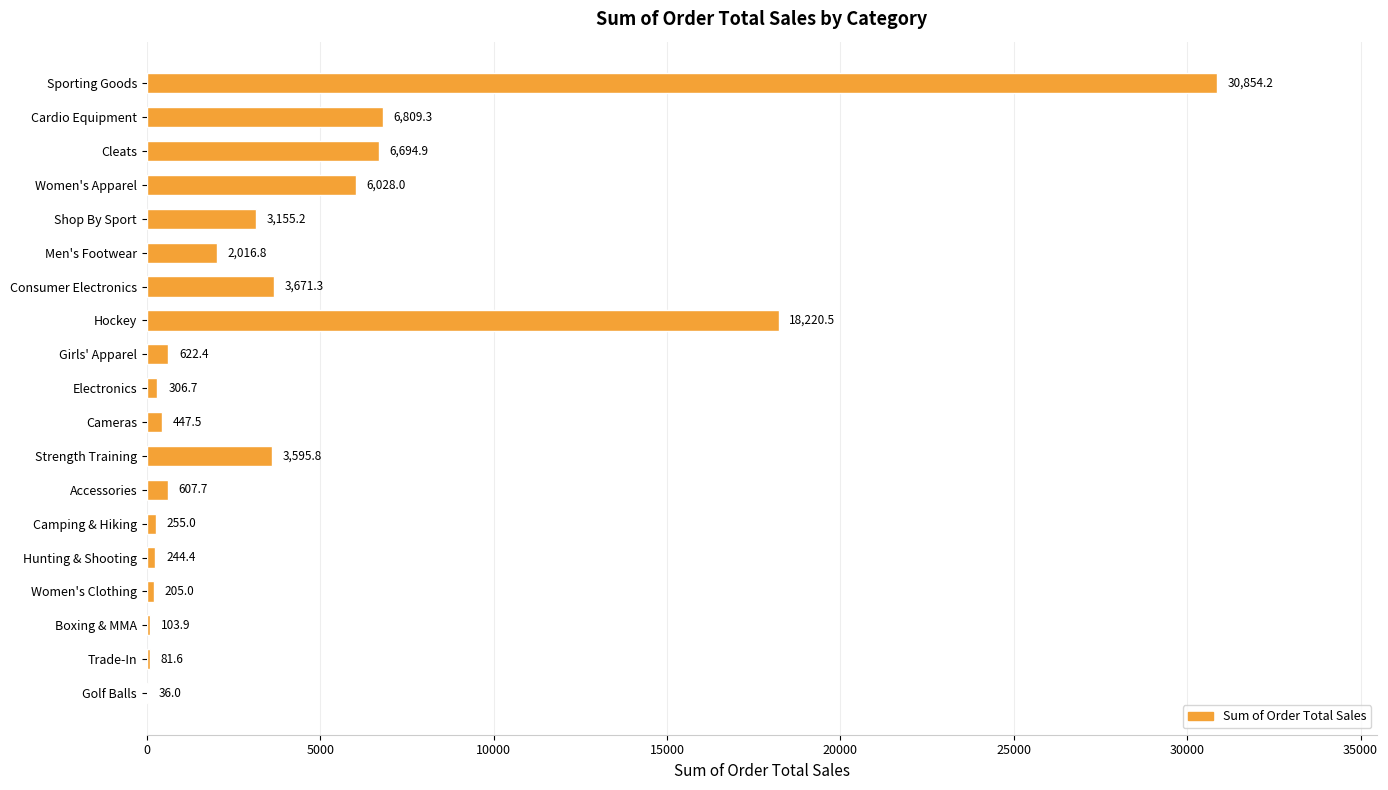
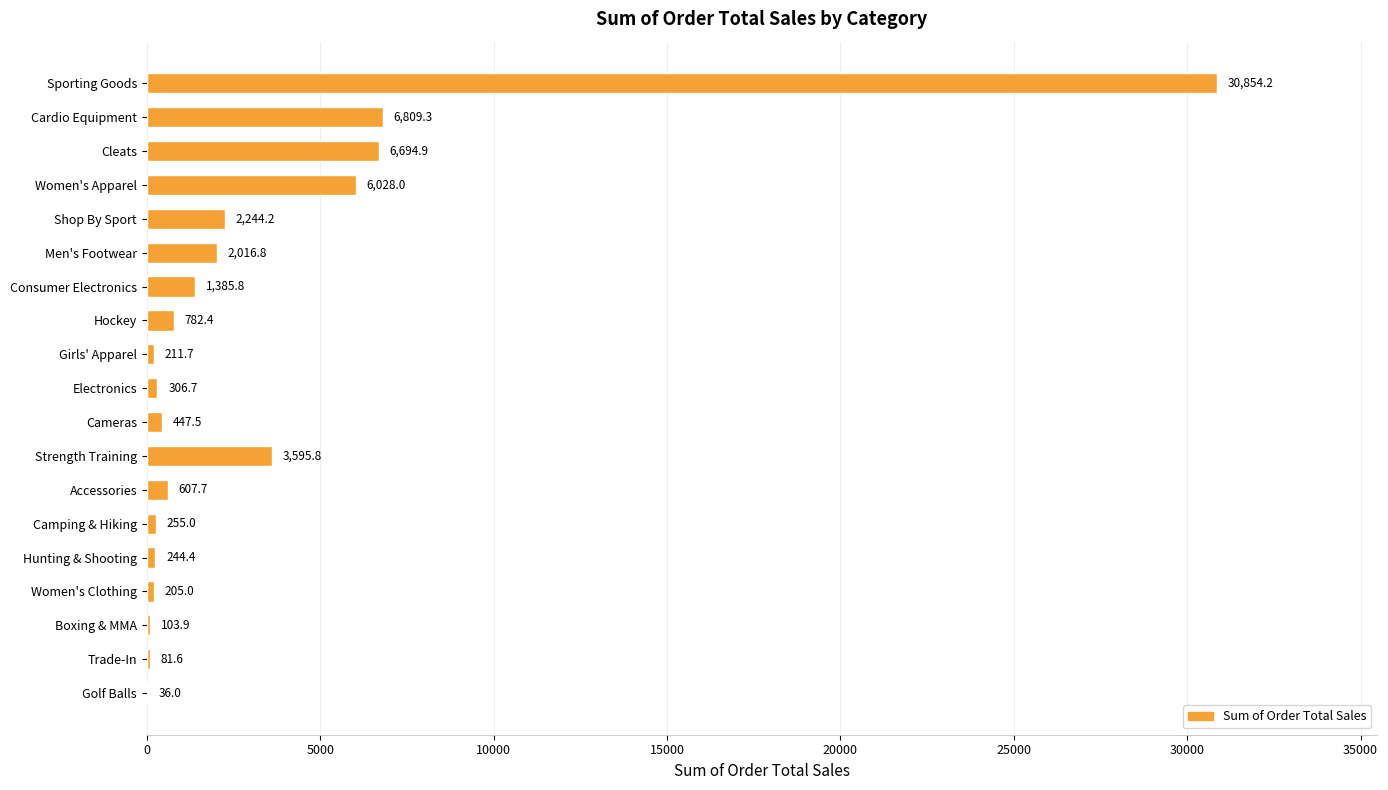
Shop By Sport: 3,155.2 -> 2,244.2
Consumer Electronics: 3,671.3 -> 1,385.8
Hockey: 18,220.5 -> 782.4
Girls' Apparel: 622.4 -> 211.7
